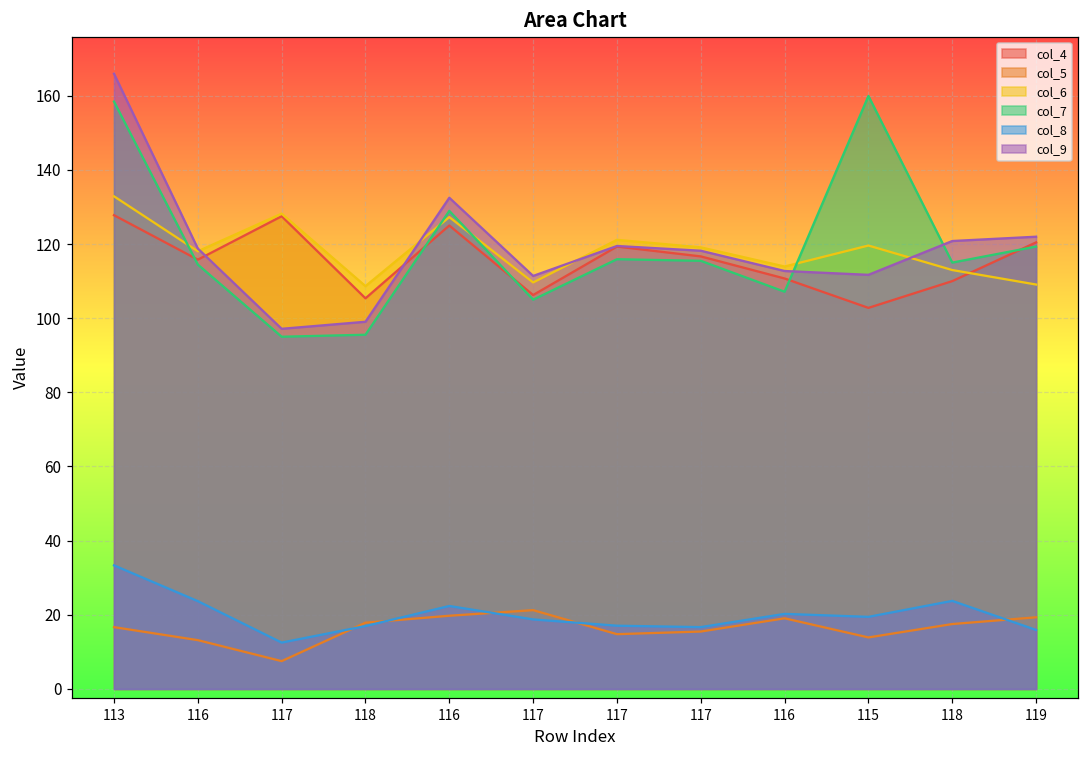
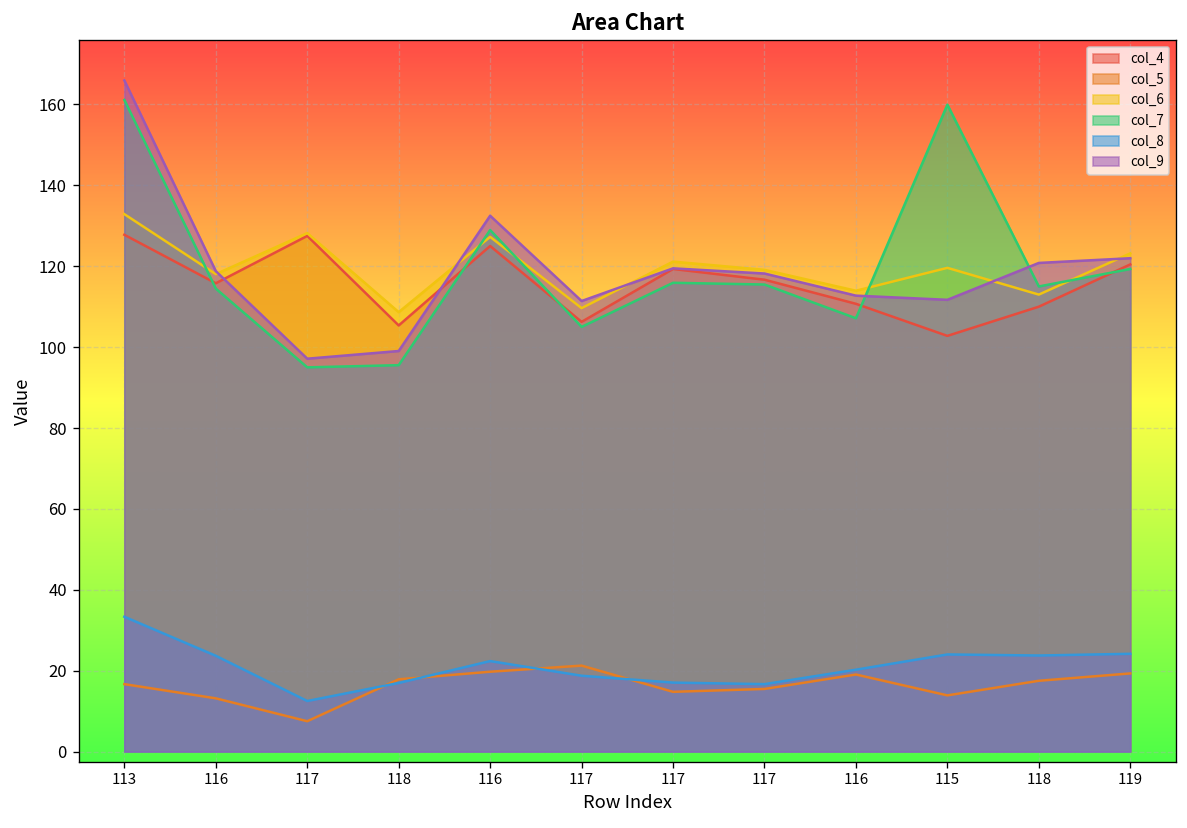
col_7, 113: 158 -> 161
col_8, 115: 19 -> 24
col_6, 119: 109 -> 123
col_8, 119: 16 -> 24
